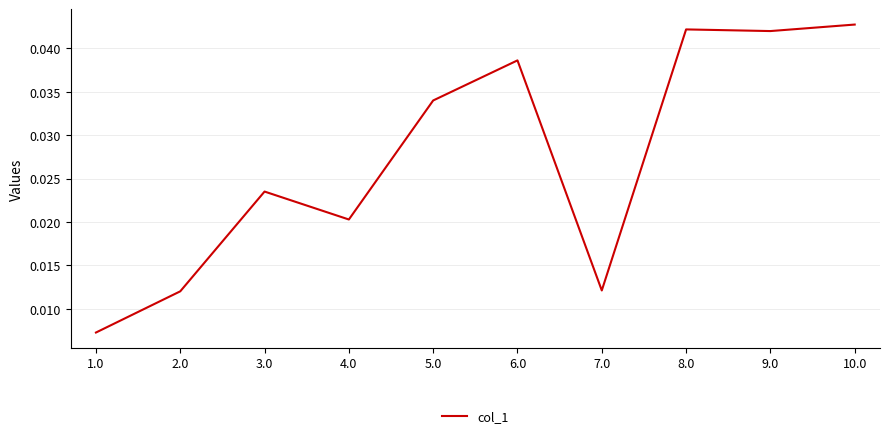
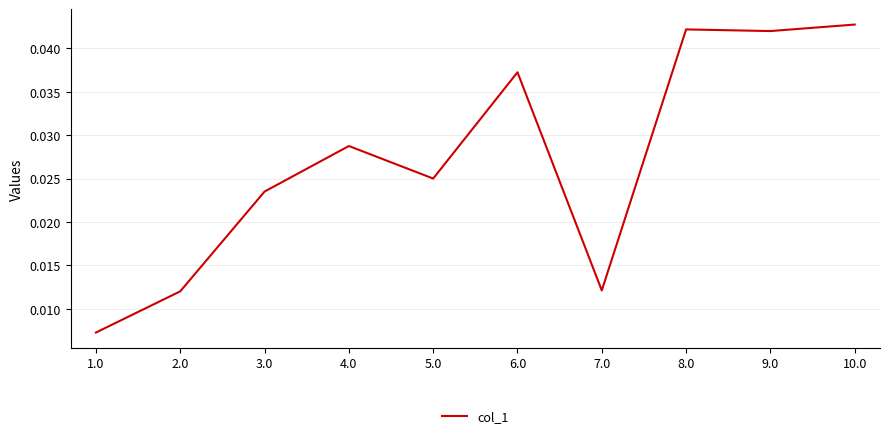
4.0: 0.020 -> 0.029
5.0: 0.034 -> 0.025
6.0: 0.039 -> 0.037
